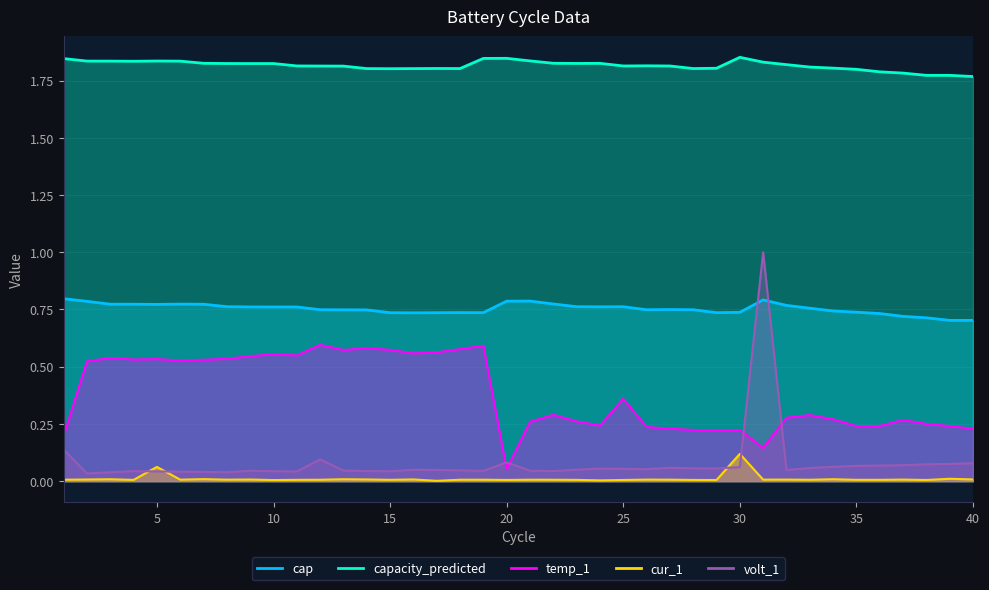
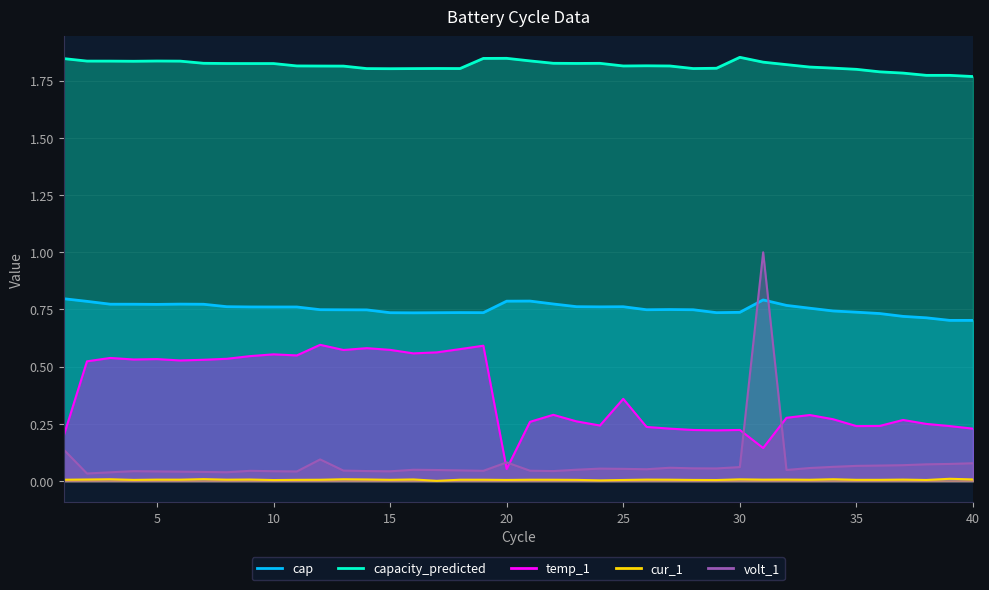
cur_1, 5: 0.06 -> 0.01
cur_1, 30: 0.12 -> 0.01
